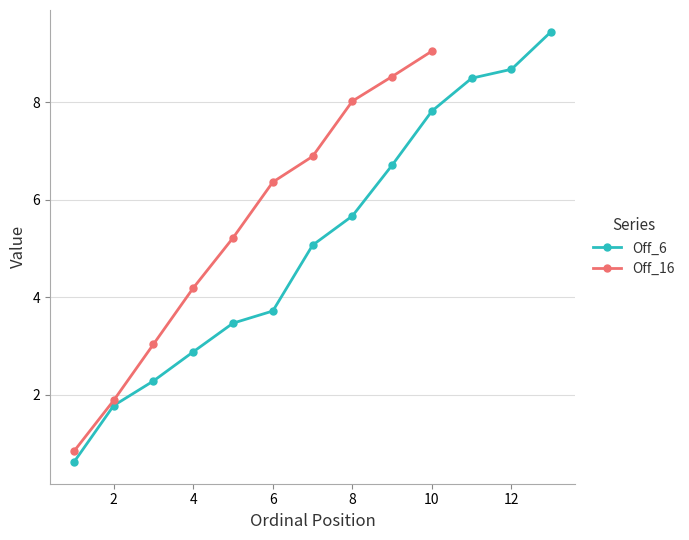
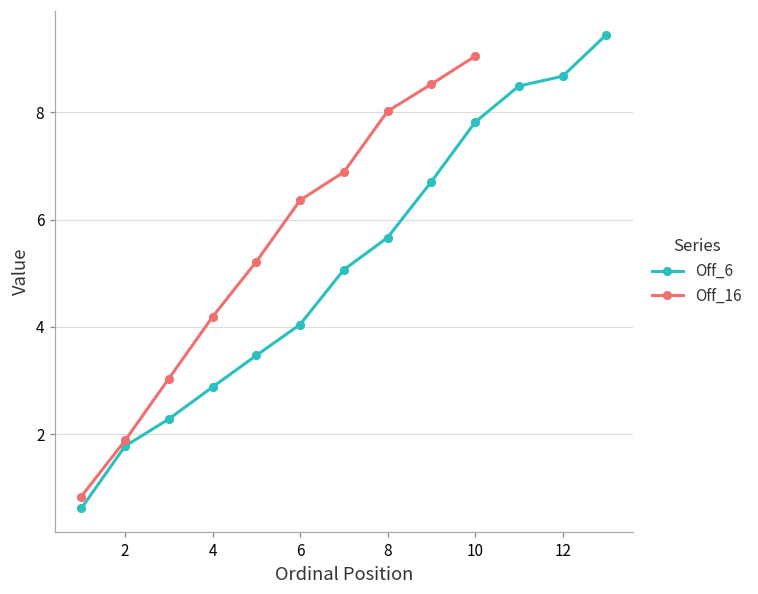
Off_6, 6: 3.7 -> 4.0
